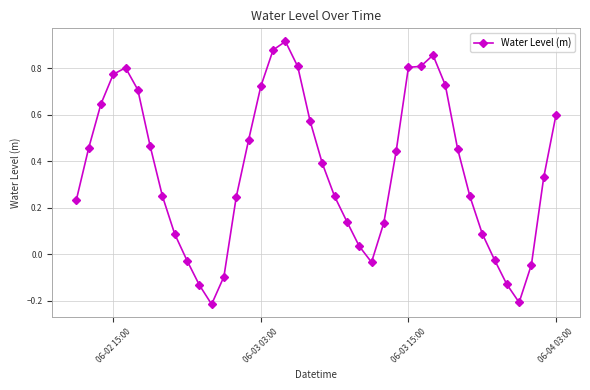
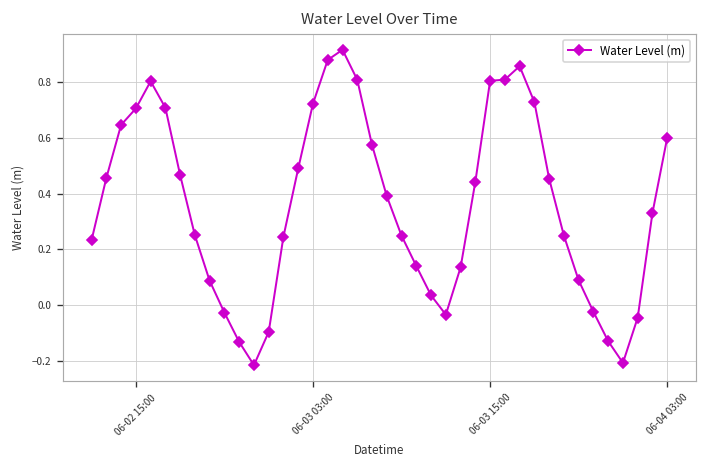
06-02 15:00: 0.77 -> 0.70
